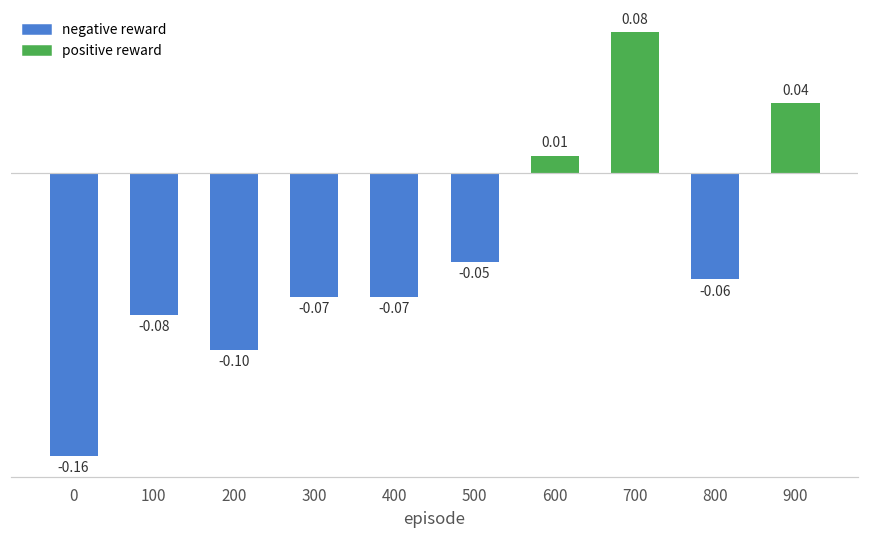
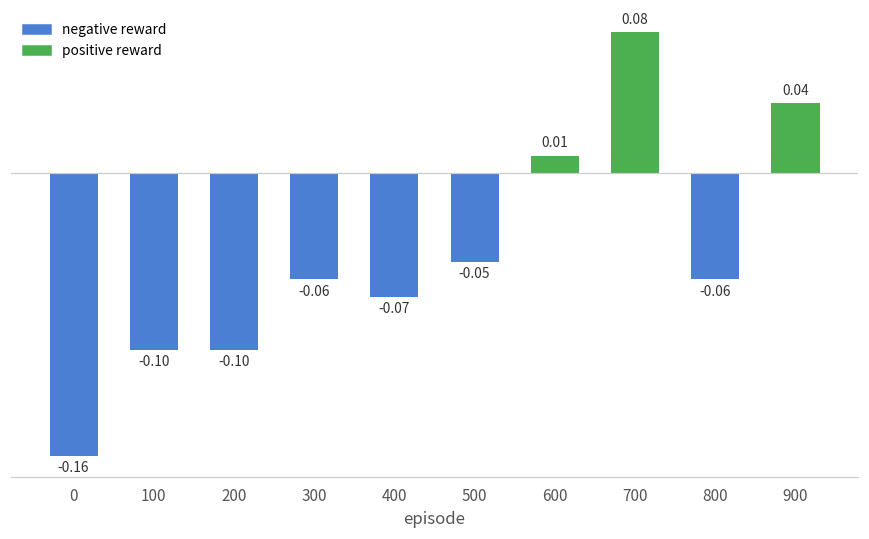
100: -0.08 -> -0.10
300: -0.07 -> -0.06
